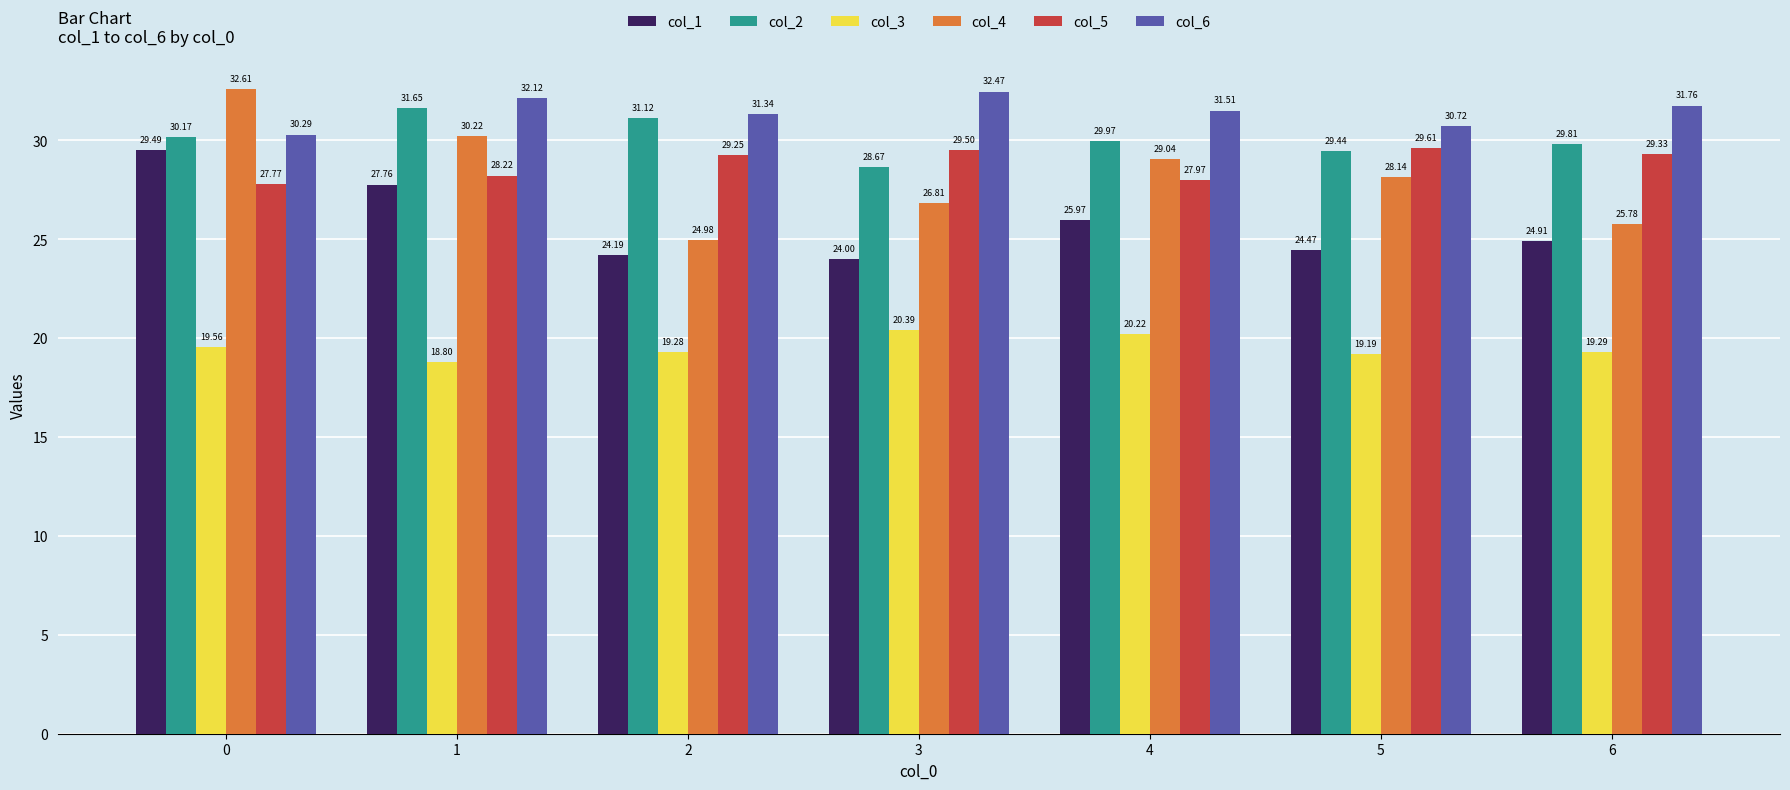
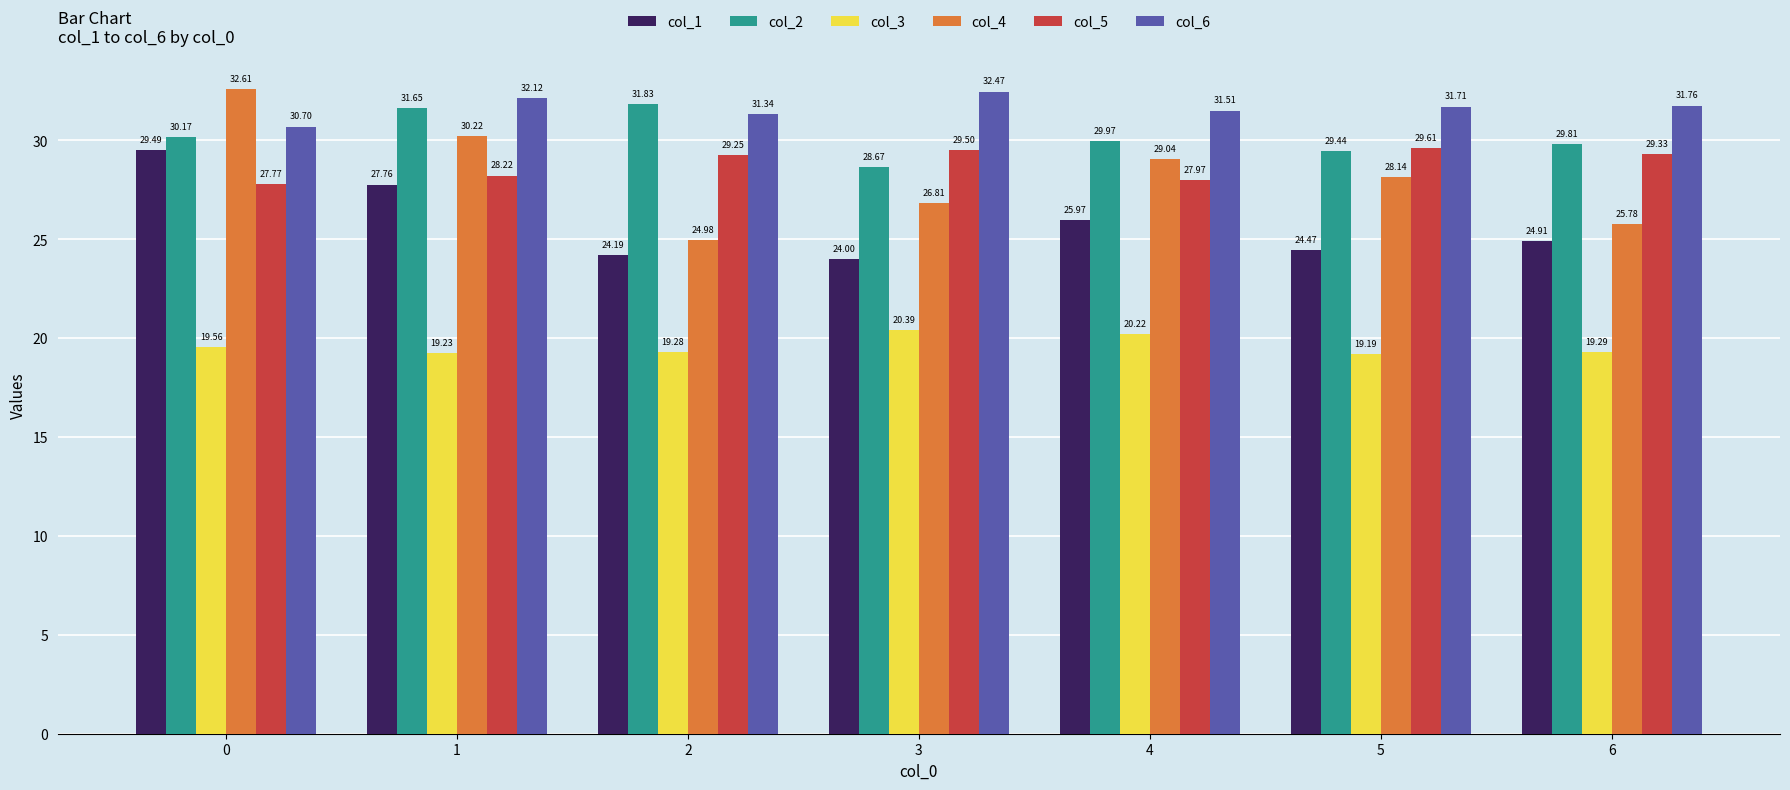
col_6, 0: 30.29 -> 30.70
col_3, 1: 18.80 -> 19.23
col_2, 2: 31.12 -> 31.83
col_6, 5: 30.72 -> 31.71
